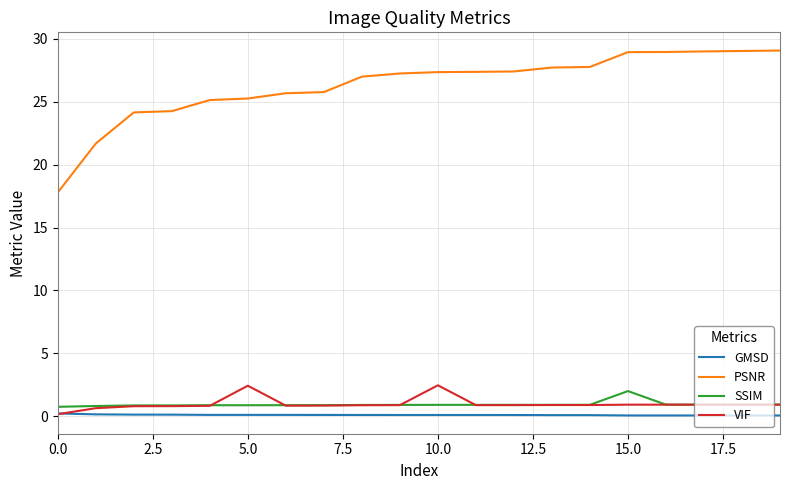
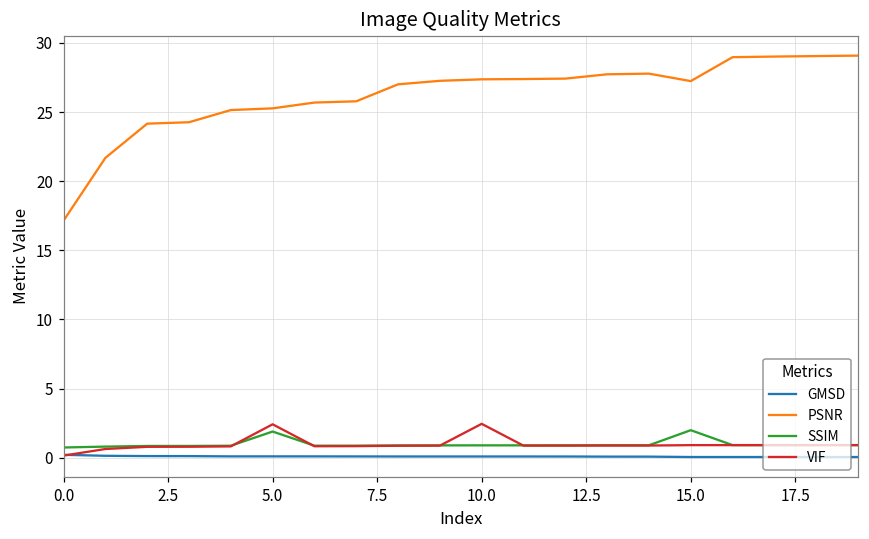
PSNR, 0.0: 17.8 -> 17.1
SSIM, 5.0: 0.9 -> 1.9
PSNR, 15.0: 29.0 -> 27.2
